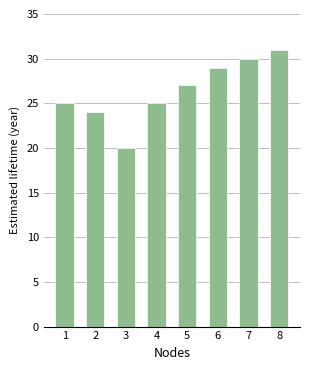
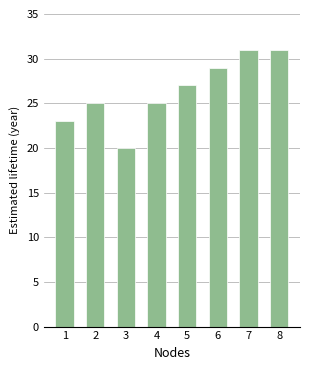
1: 25 -> 23
2: 24 -> 25
7: 30 -> 31
